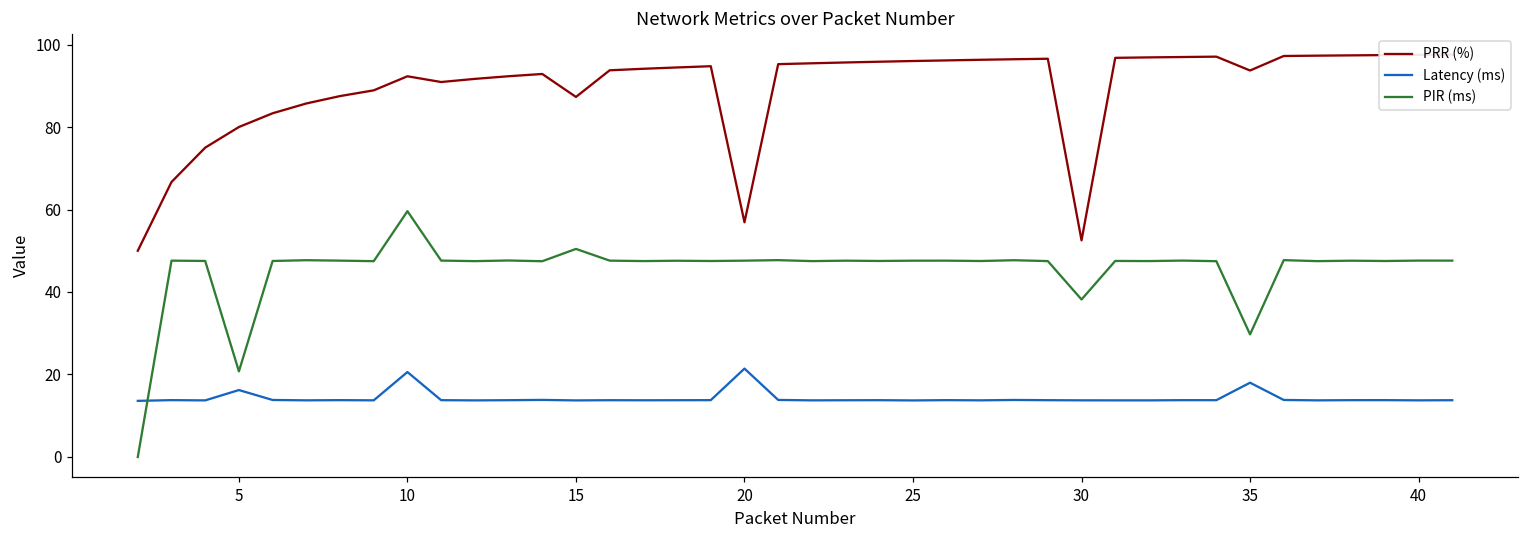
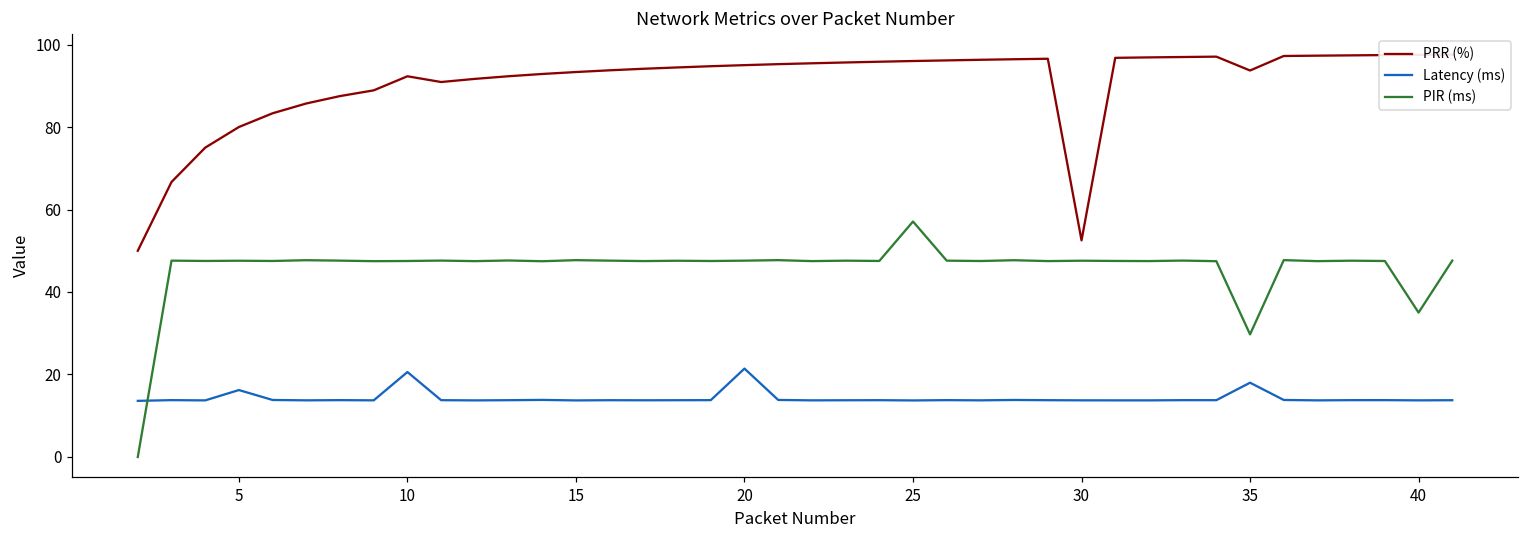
PIR (ms), 5: 21 -> 48
PIR (ms), 10: 60 -> 48
PRR (%), 15: 87 -> 93
PIR (ms), 15: 50 -> 48
PRR (%), 20: 57 -> 95
PIR (ms), 25: 48 -> 57
PIR (ms), 30: 38 -> 48
PIR (ms), 40: 48 -> 35
